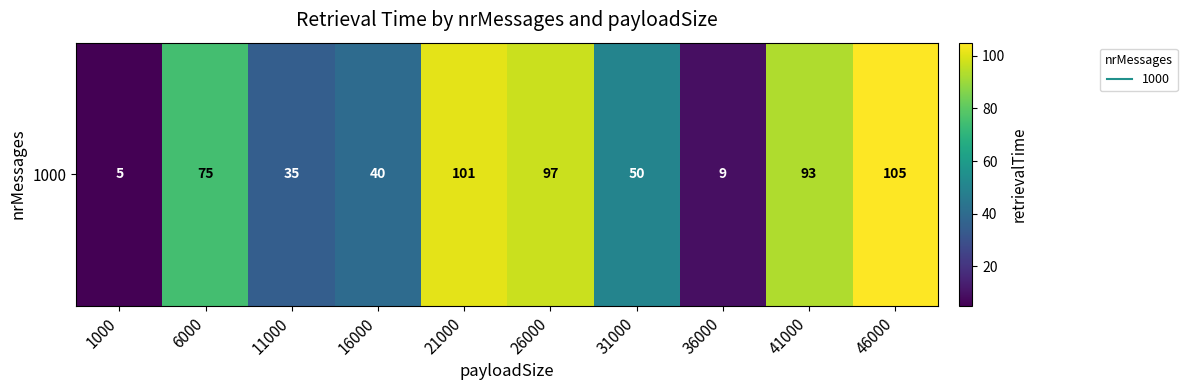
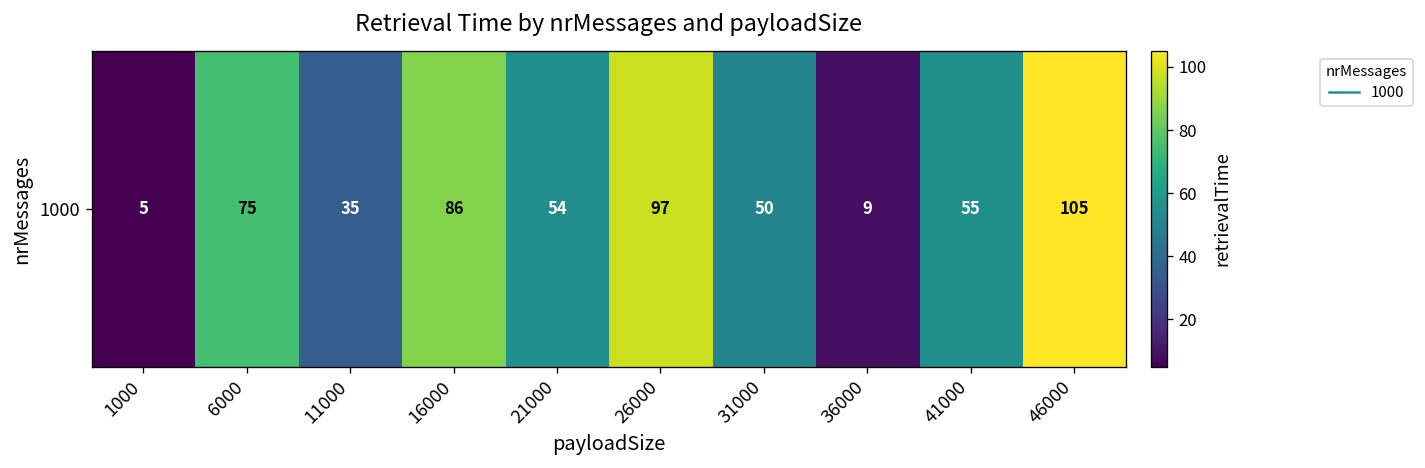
1000, 16000: 40 -> 86
1000, 21000: 101 -> 54
1000, 41000: 93 -> 55
